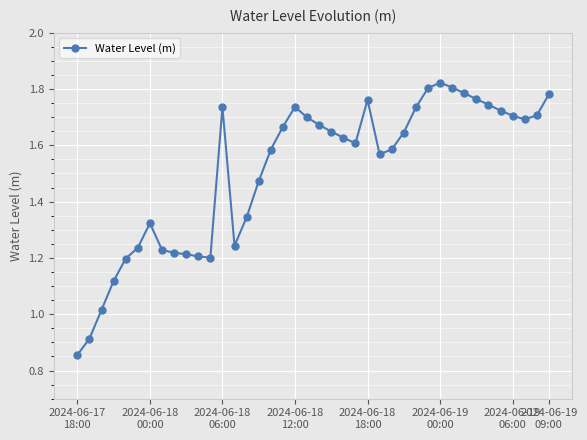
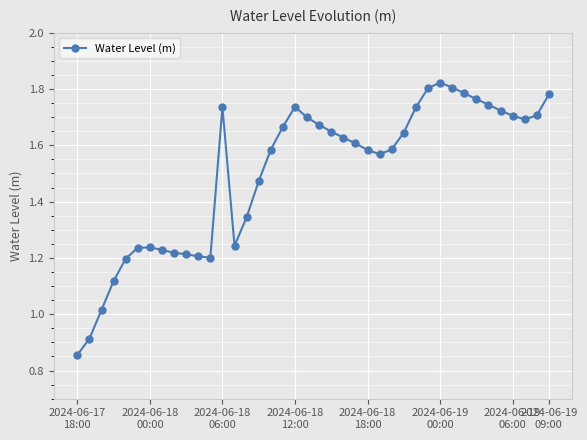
2024-06-18 00:00: 1.32 -> 1.24
2024-06-18 18:00: 1.76 -> 1.58
